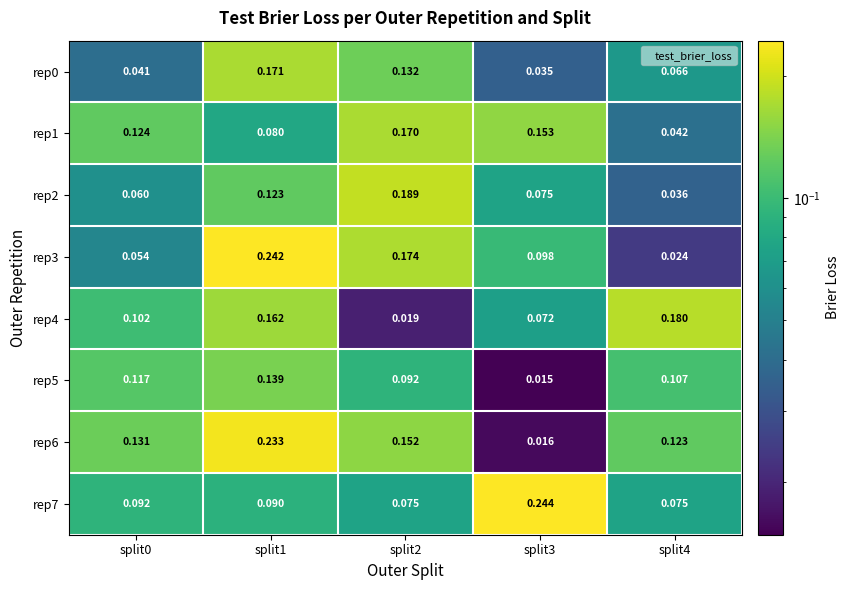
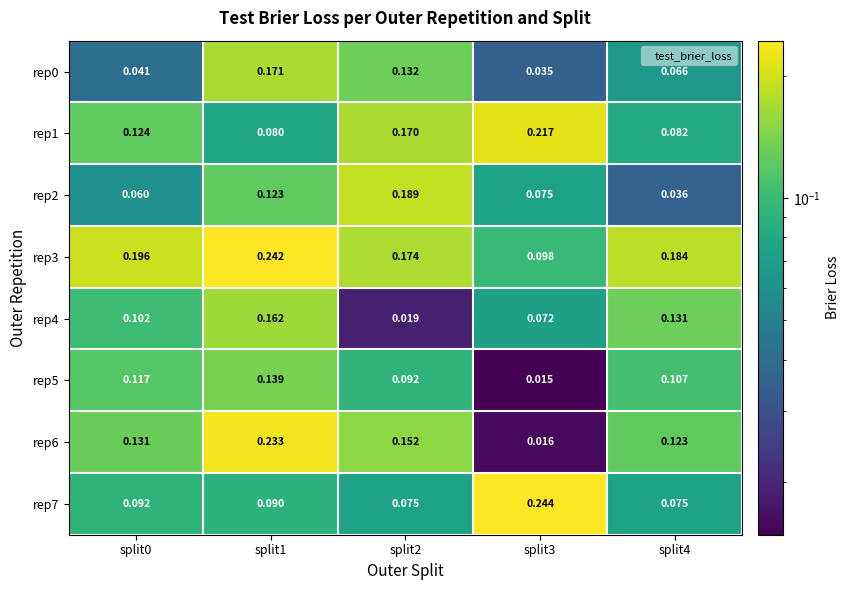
rep1, split3: 0.153 -> 0.217
rep1, split4: 0.042 -> 0.082
rep3, split0: 0.054 -> 0.196
rep3, split4: 0.024 -> 0.184
rep4, split4: 0.180 -> 0.131
